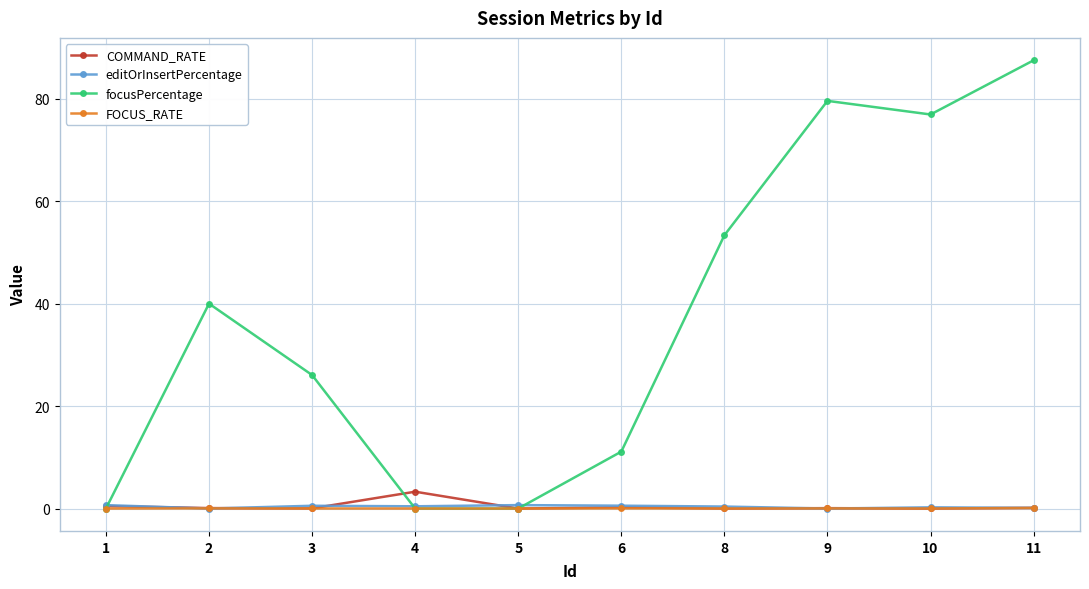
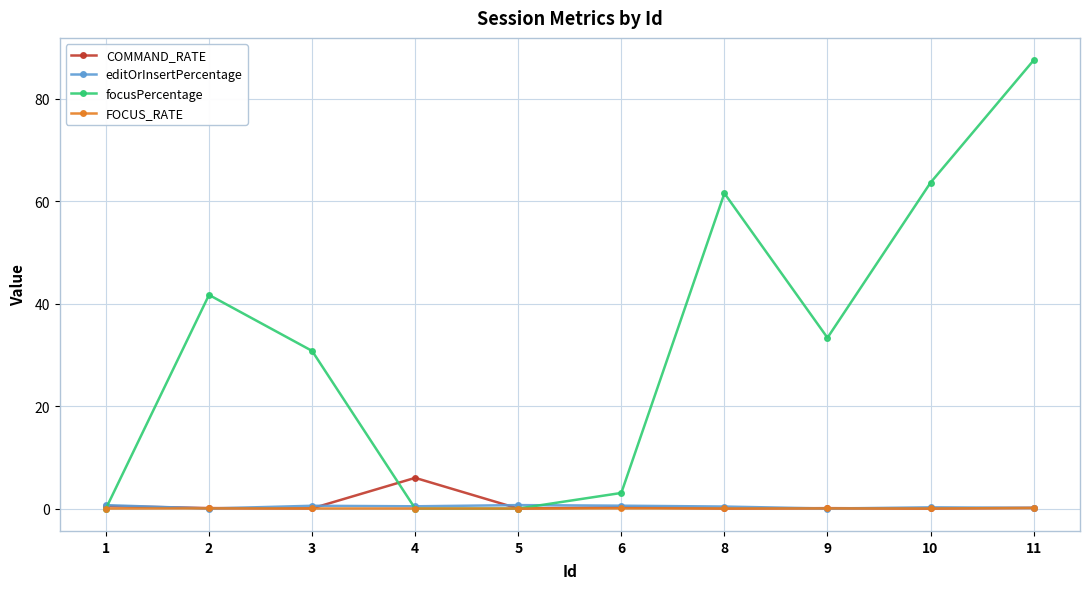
focusPercentage, 2: 40 -> 42
focusPercentage, 3: 26 -> 31
COMMAND_RATE, 4: 3 -> 6
focusPercentage, 6: 11 -> 3
focusPercentage, 8: 53 -> 62
focusPercentage, 9: 80 -> 33
focusPercentage, 10: 77 -> 64
